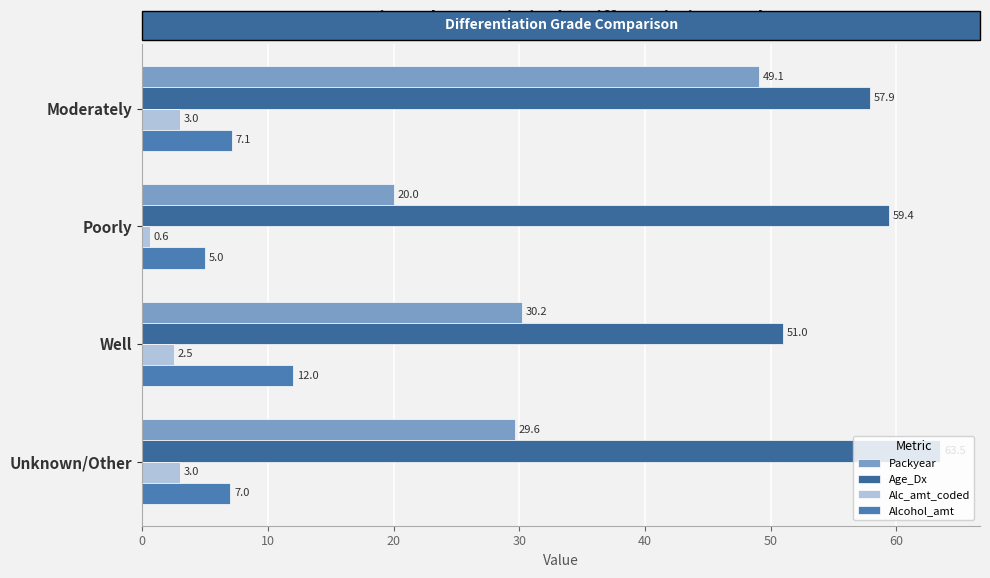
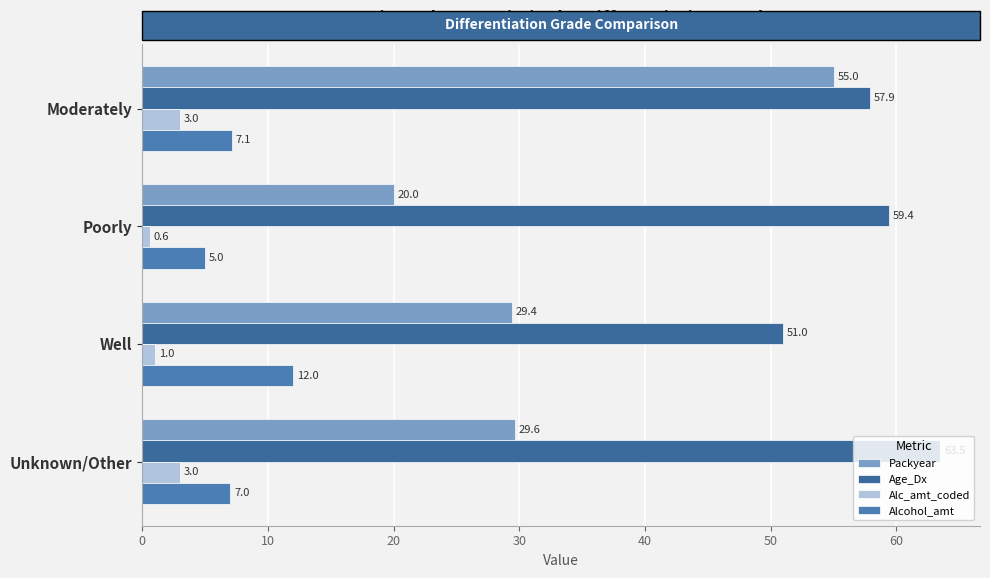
Packyear, Moderately: 49.1 -> 55.0
Packyear, Well: 30.2 -> 29.4
Alc_amt_coded, Well: 2.5 -> 1.0
